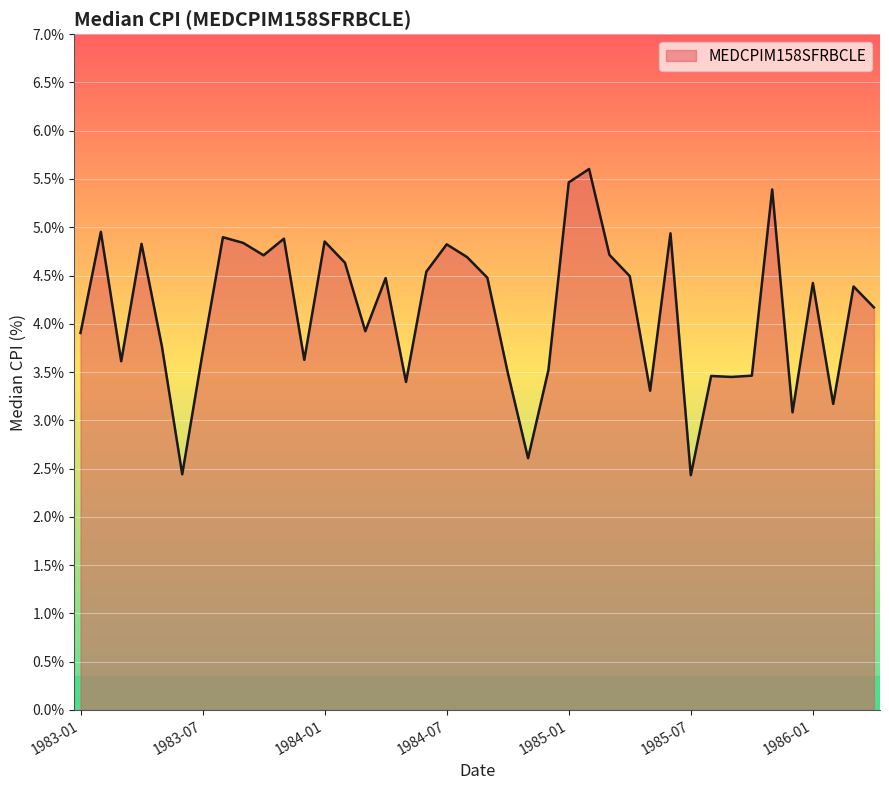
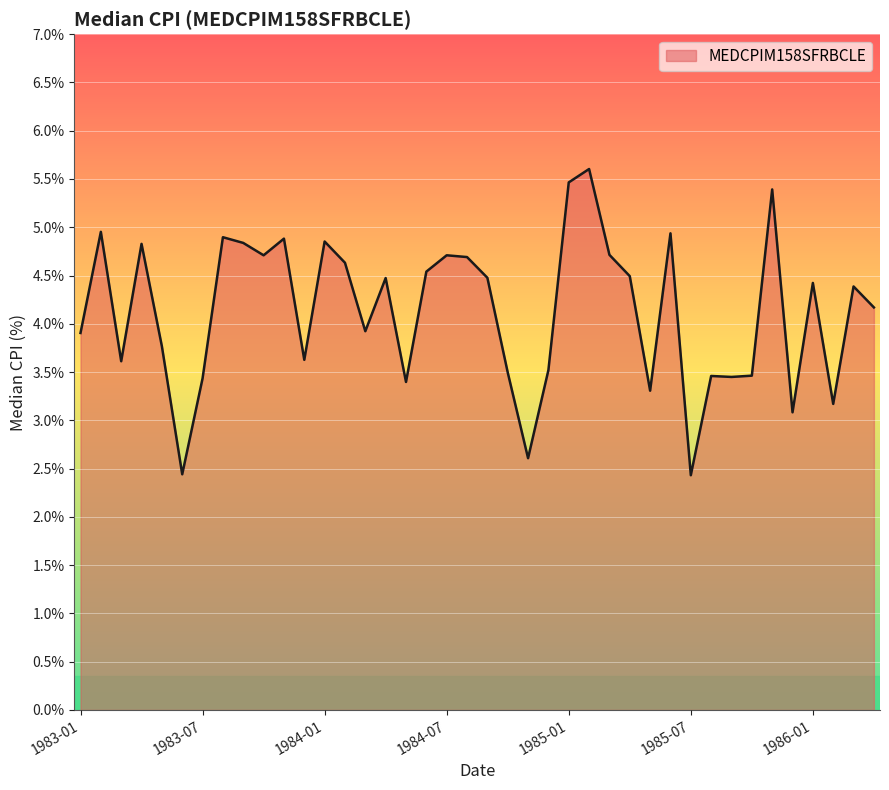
1983-07: 3.7% -> 3.4%
1984-07: 4.8% -> 4.7%
